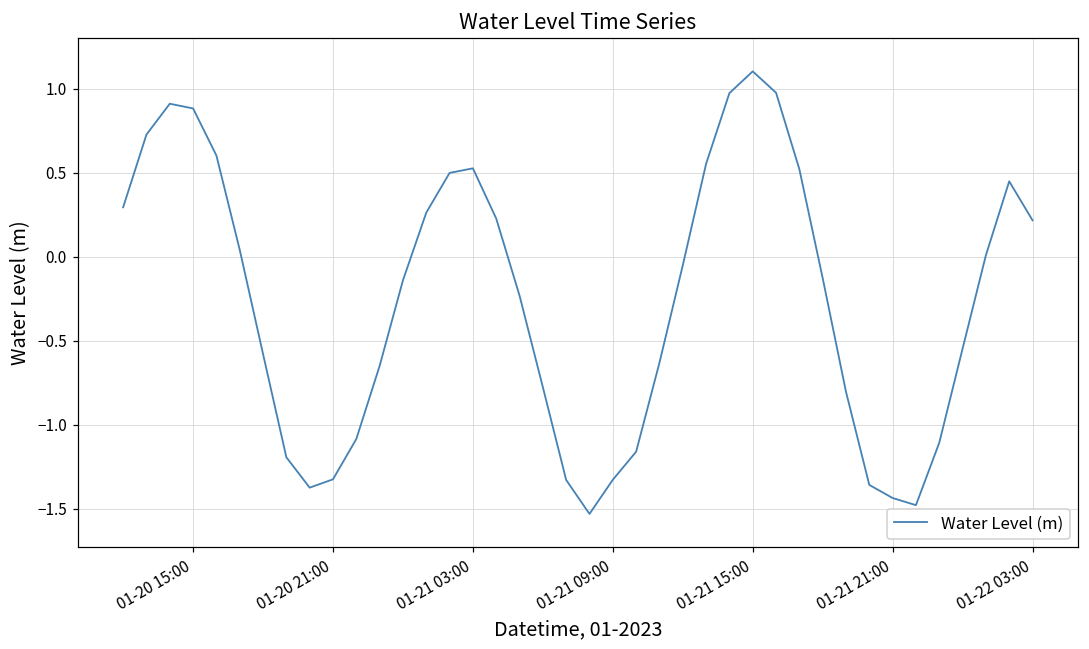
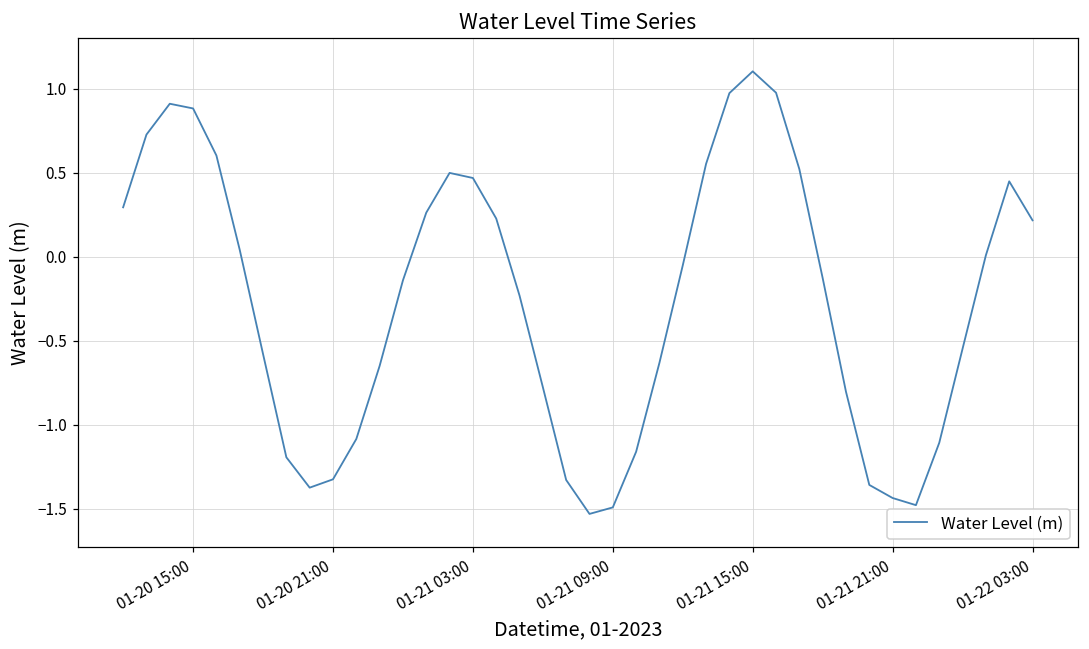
01-21 03:00: 0.53 -> 0.47
01-21 09:00: -1.33 -> -1.49
